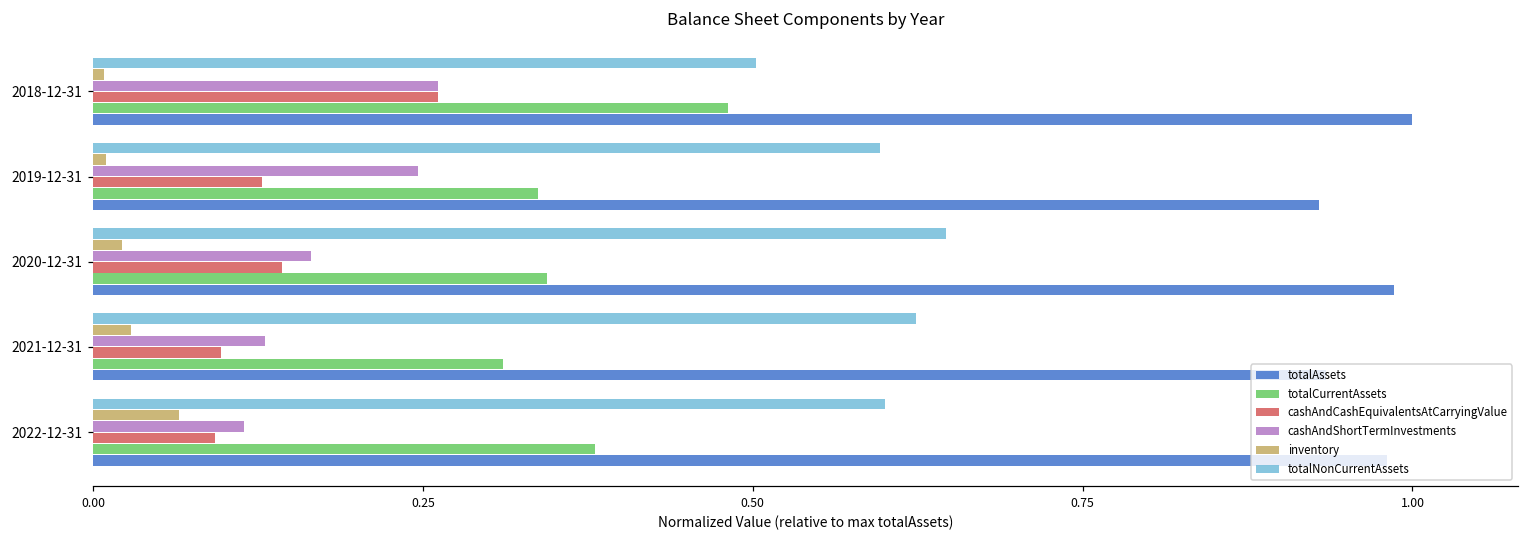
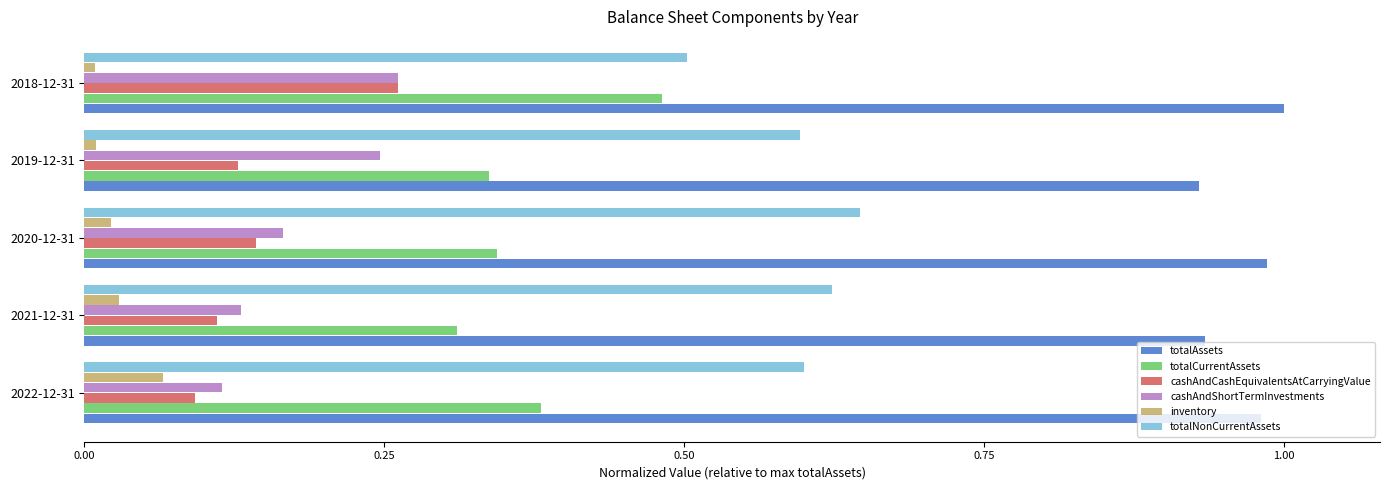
cashAndCashEquivalentsAtCarryingValue, 2021-12-31: 0.097 -> 0.111
